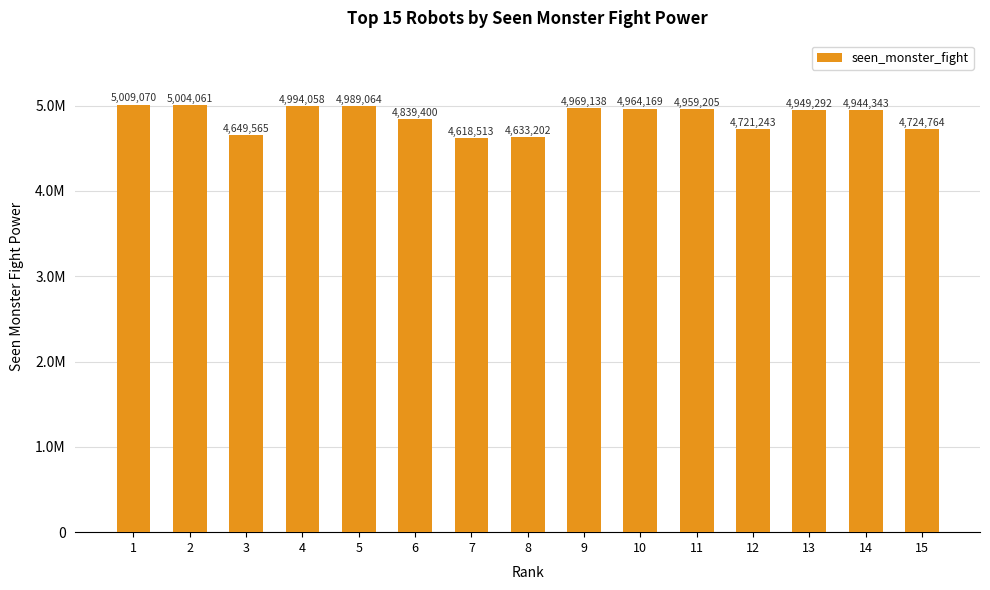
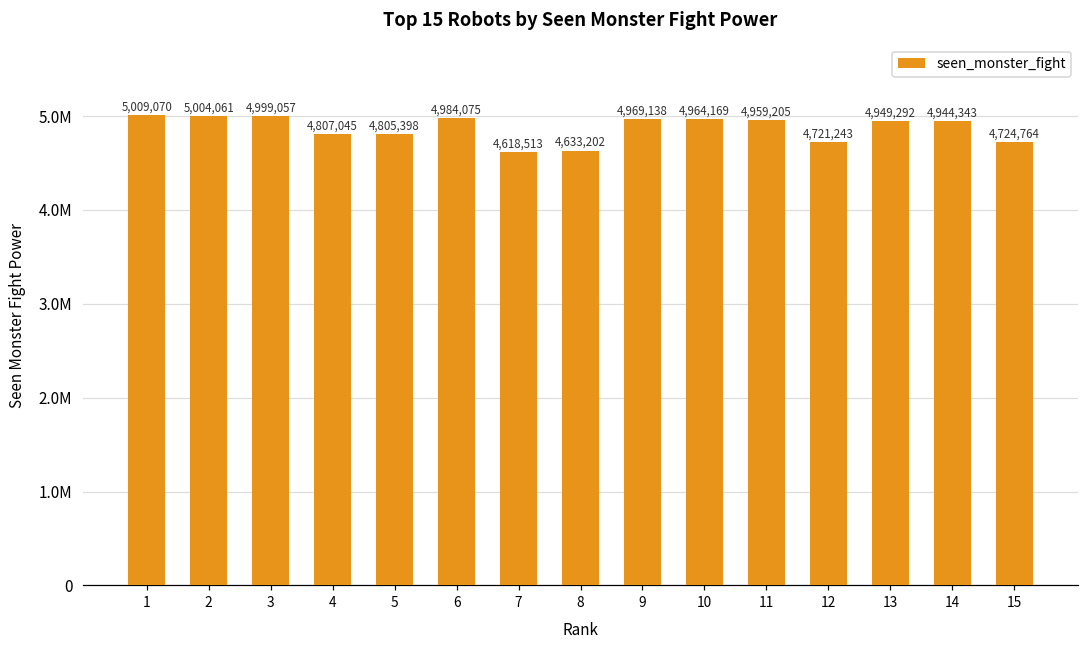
3: 4,649,565 -> 4,999,057
4: 4,994,058 -> 4,807,045
5: 4,989,064 -> 4,805,398
6: 4,839,400 -> 4,984,075
